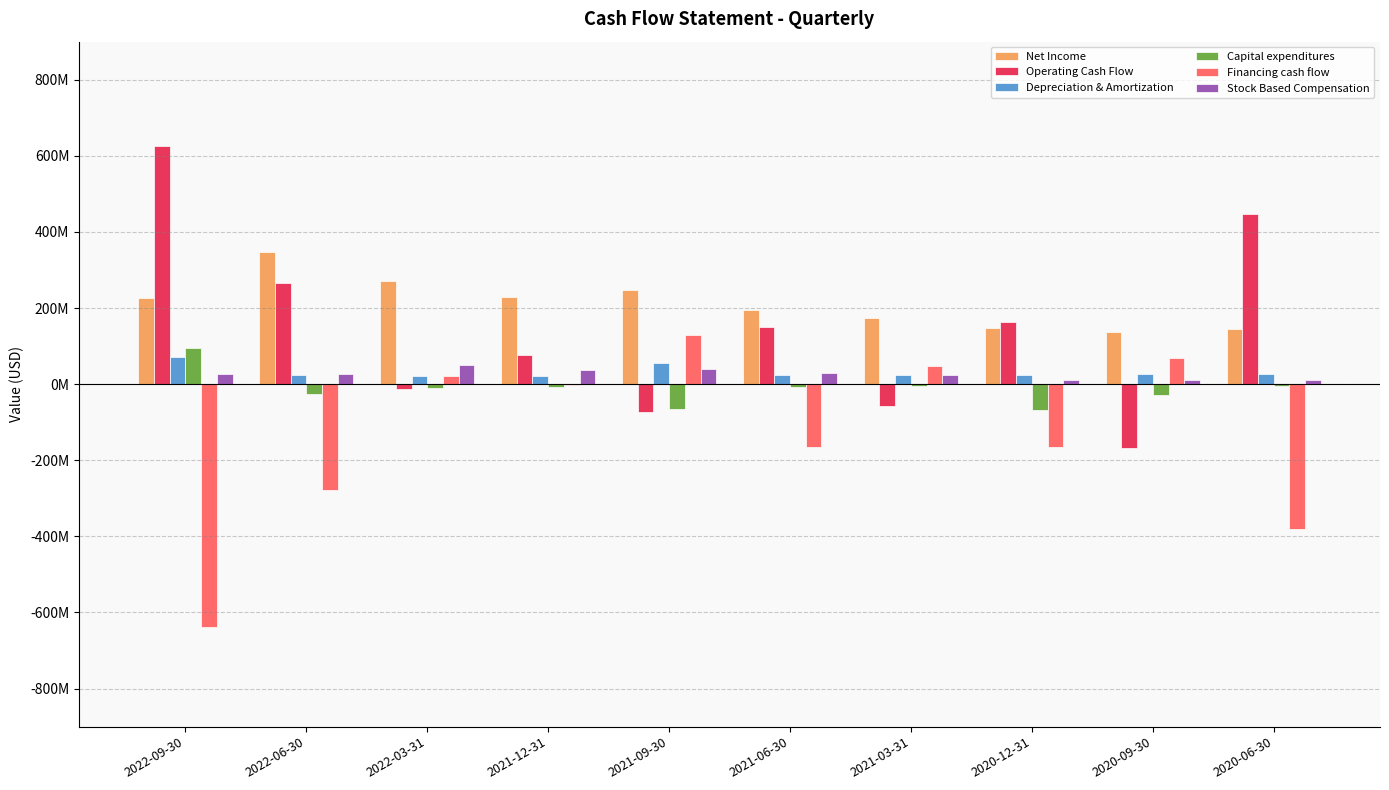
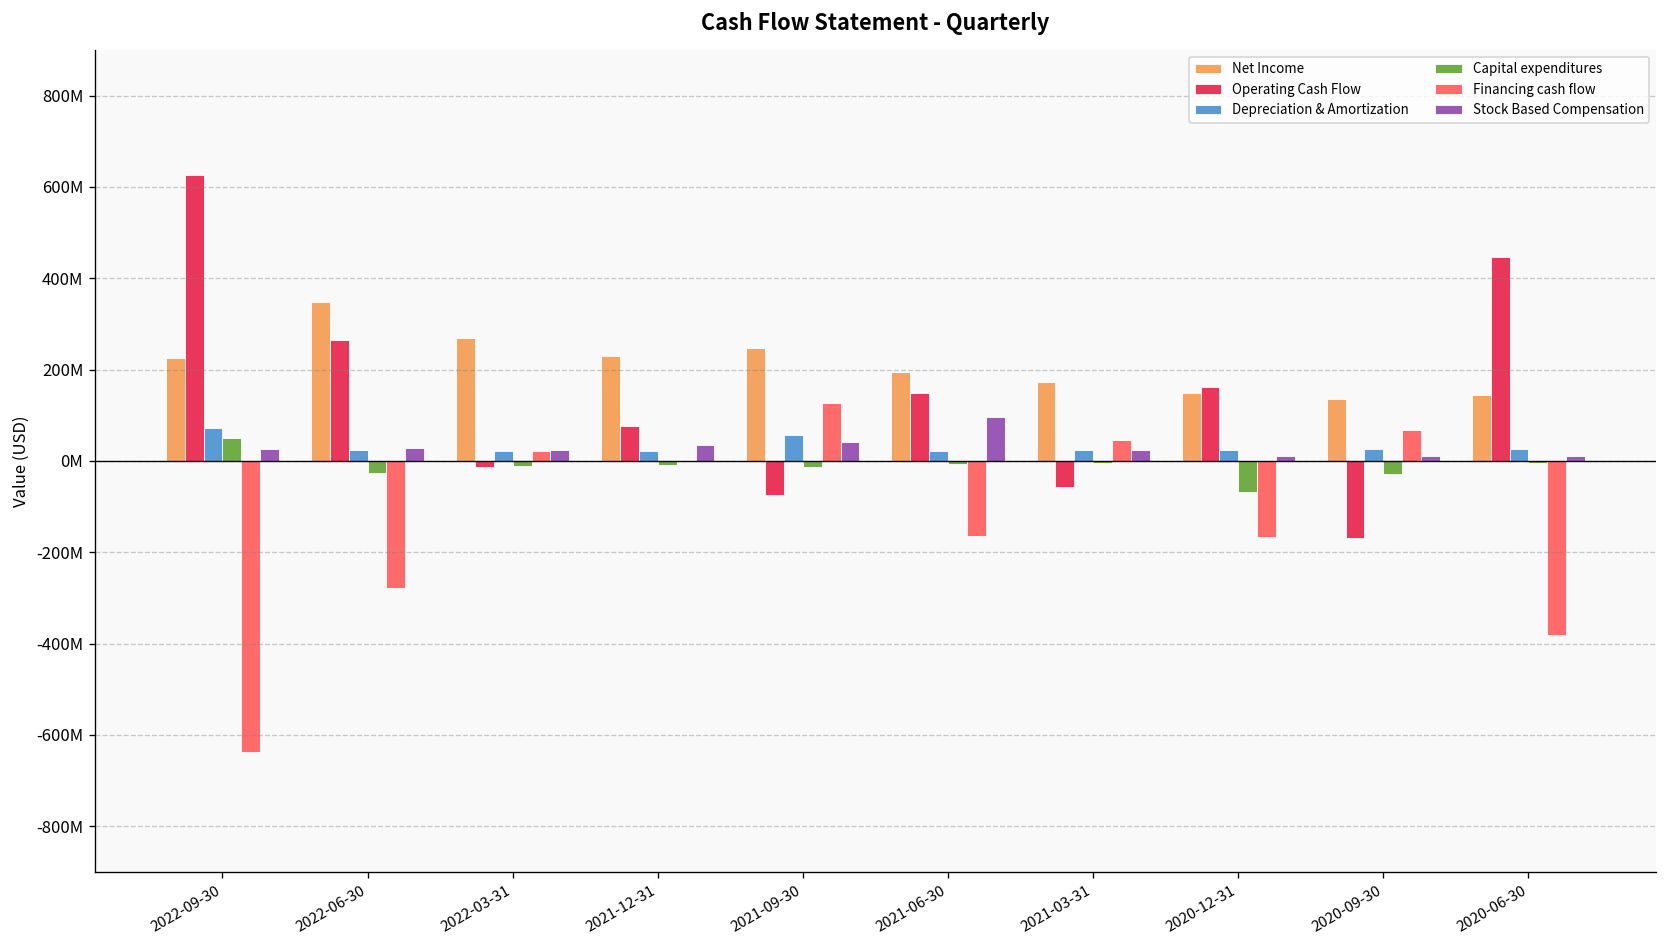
Capital expenditures, 2022-09-30: 90000000 -> 50000000
Stock Based Compensation, 2022-03-31: 50000000 -> 20000000
Capital expenditures, 2021-09-30: -70000000 -> -10000000
Stock Based Compensation, 2021-06-30: 30000000 -> 100000000
